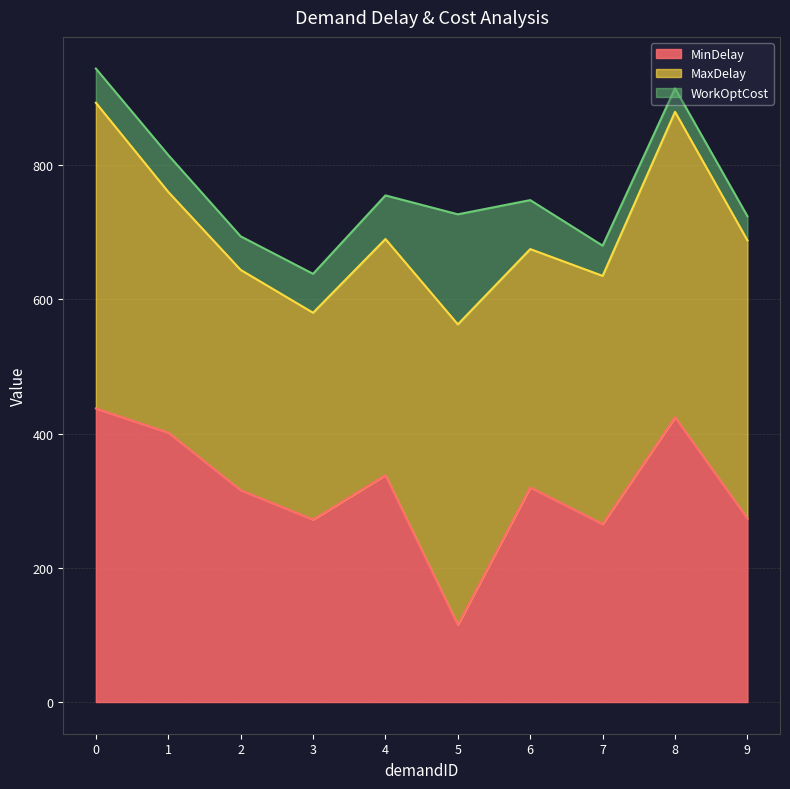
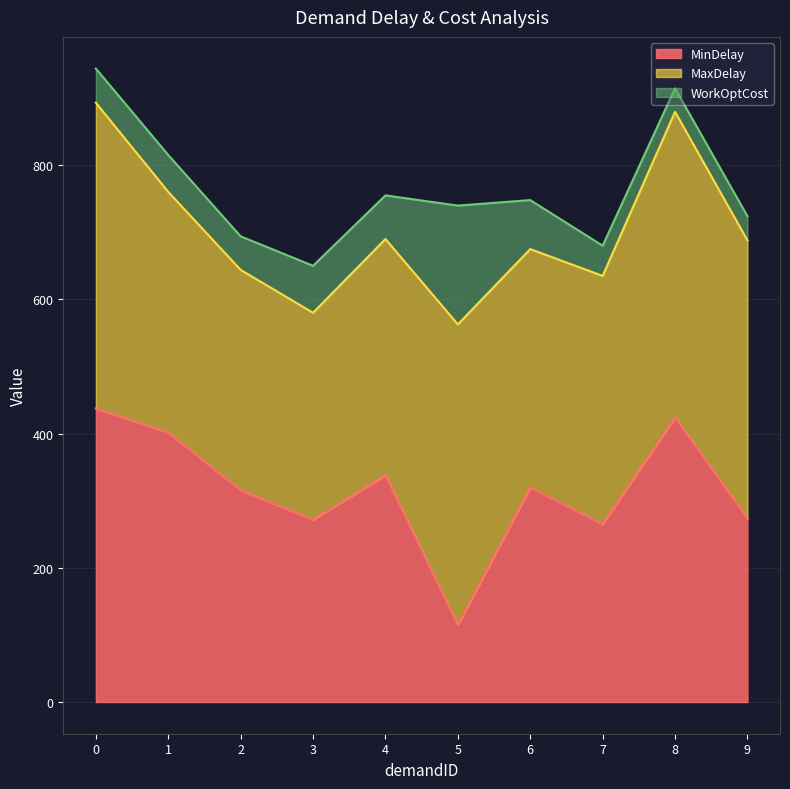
WorkOptCost, 3: 60 -> 70
WorkOptCost, 5: 160 -> 180
